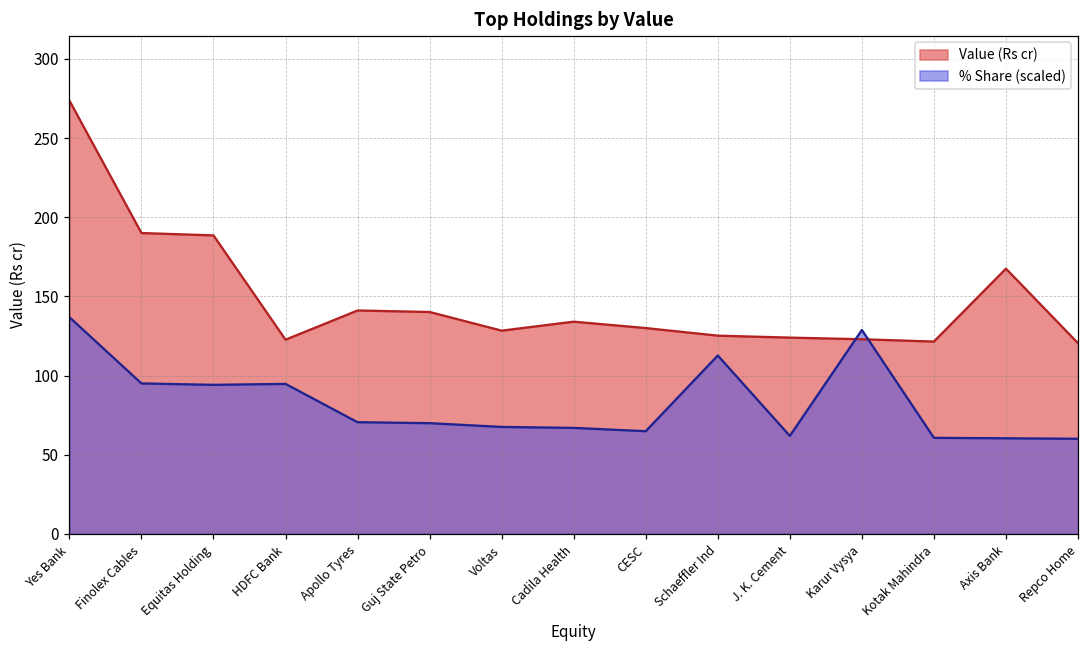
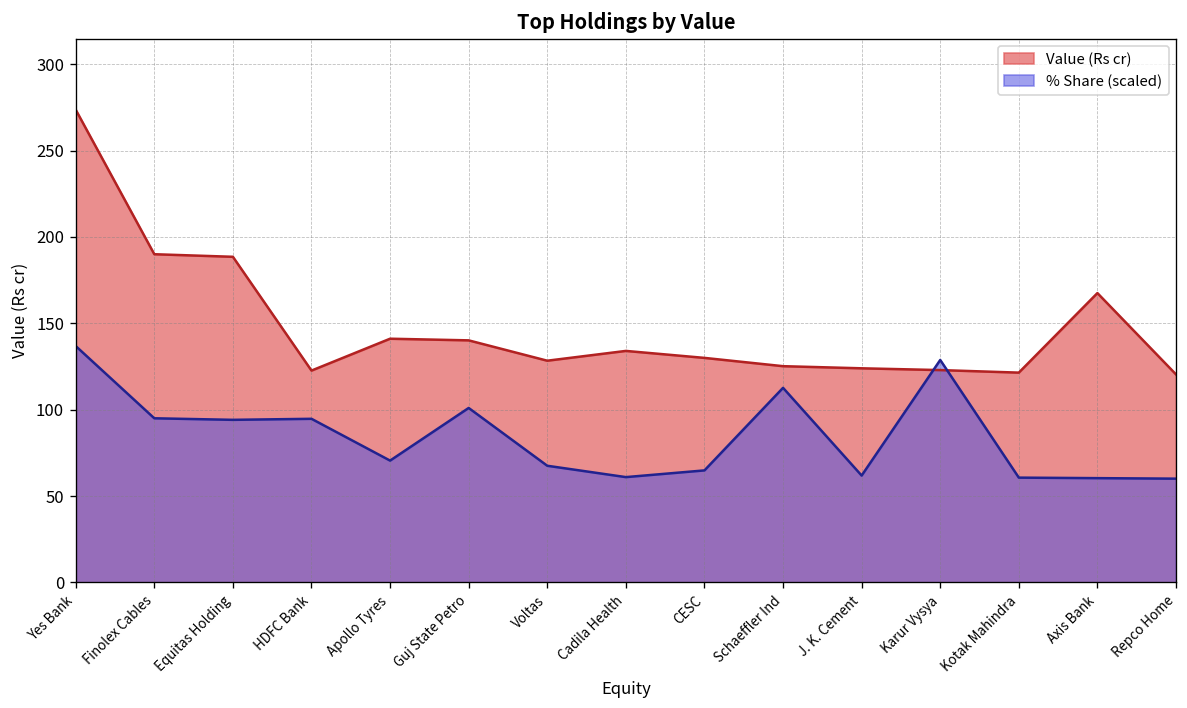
% Share (scaled), Guj State Petro: 70 -> 101
% Share (scaled), Cadila Health: 67 -> 61
